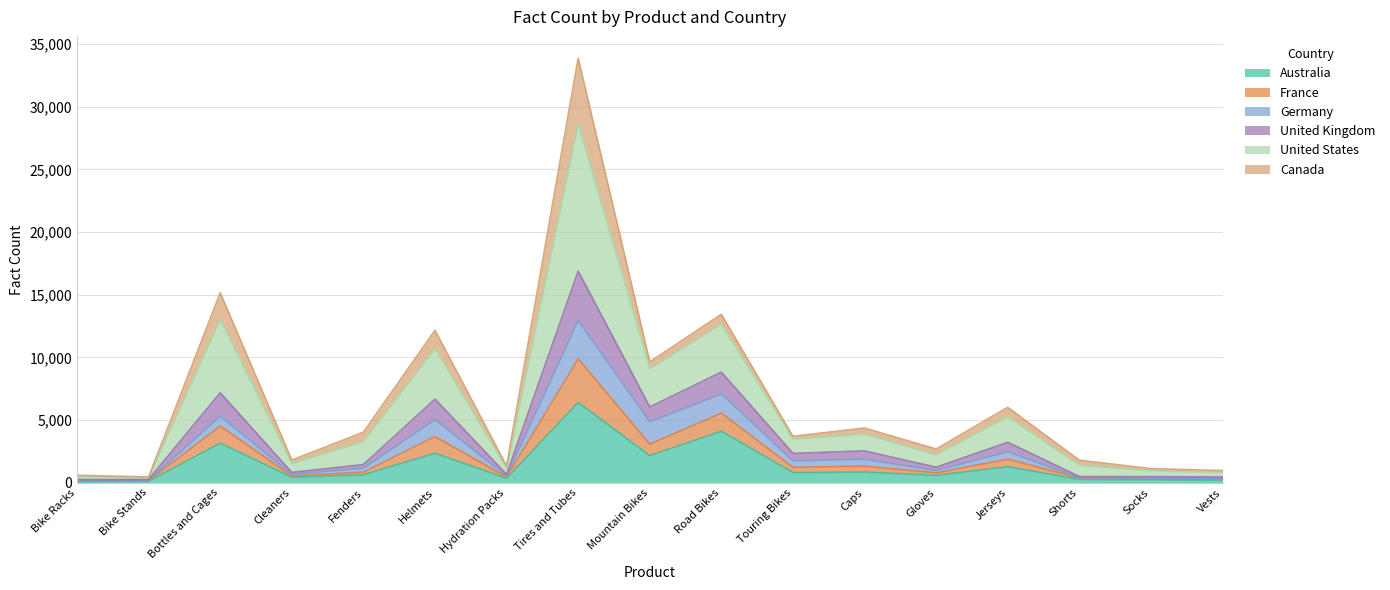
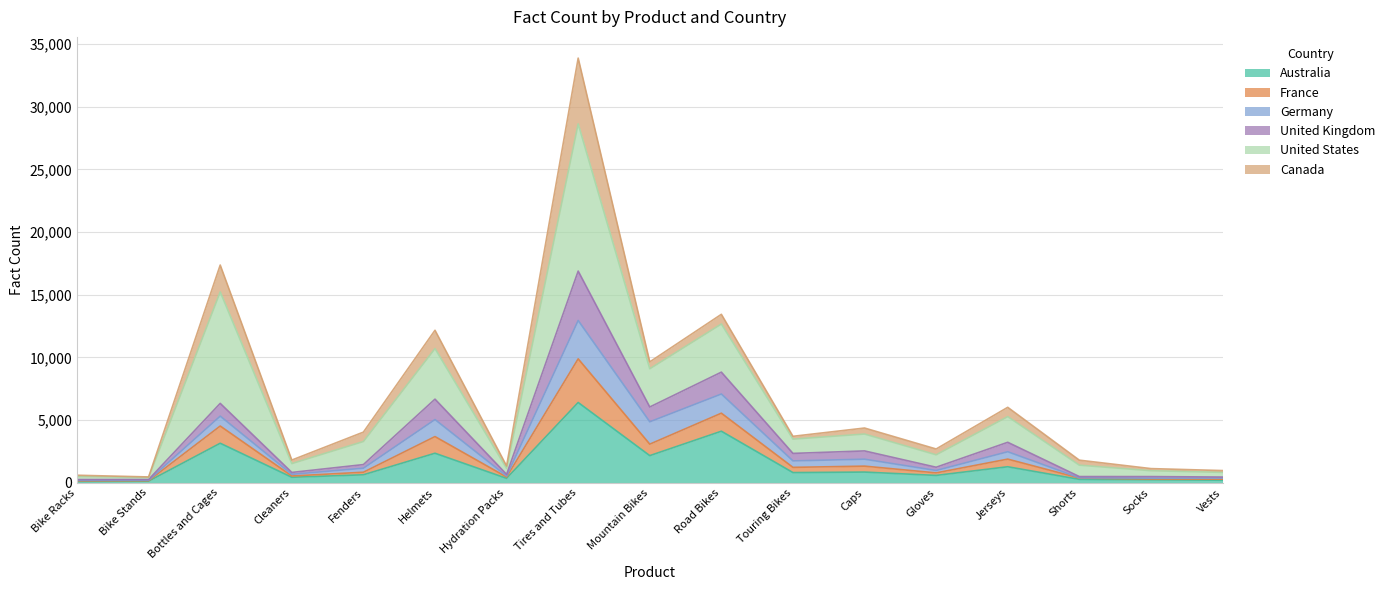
United Kingdom, Bottles and Cages: 1,900 -> 1,000
United States, Bottles and Cages: 5,800 -> 8,900
